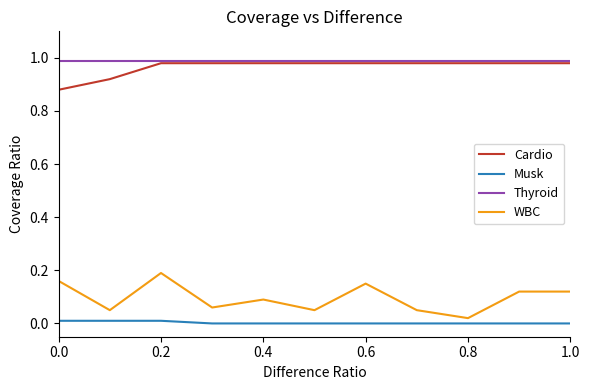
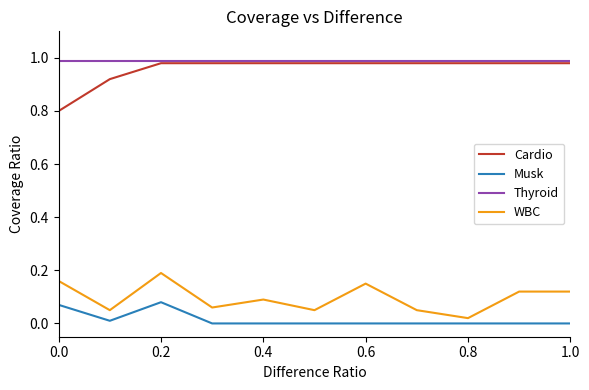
Cardio, 0.0: 0.88 -> 0.80
Musk, 0.0: 0.01 -> 0.07
Musk, 0.2: 0.01 -> 0.08
